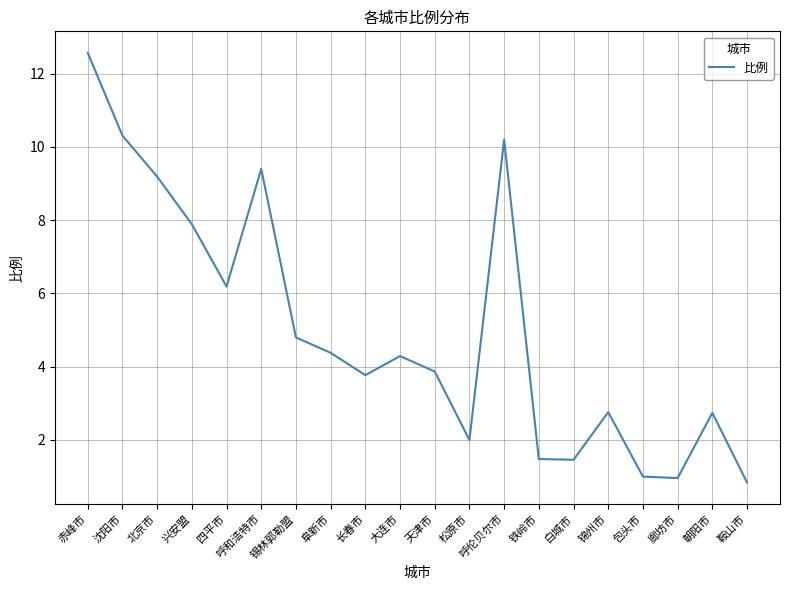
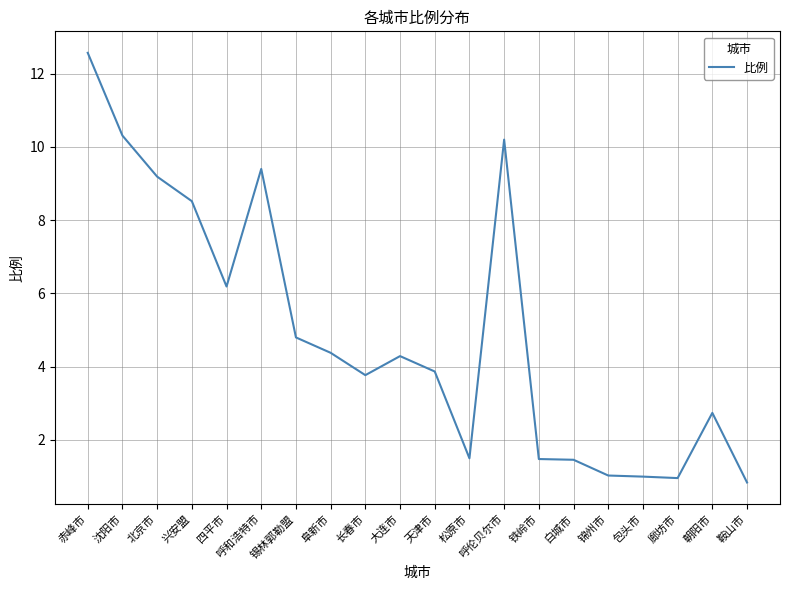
兴安盟: 7.9 -> 8.5
松原市: 2.0 -> 1.5
锦州市: 2.8 -> 1.0
